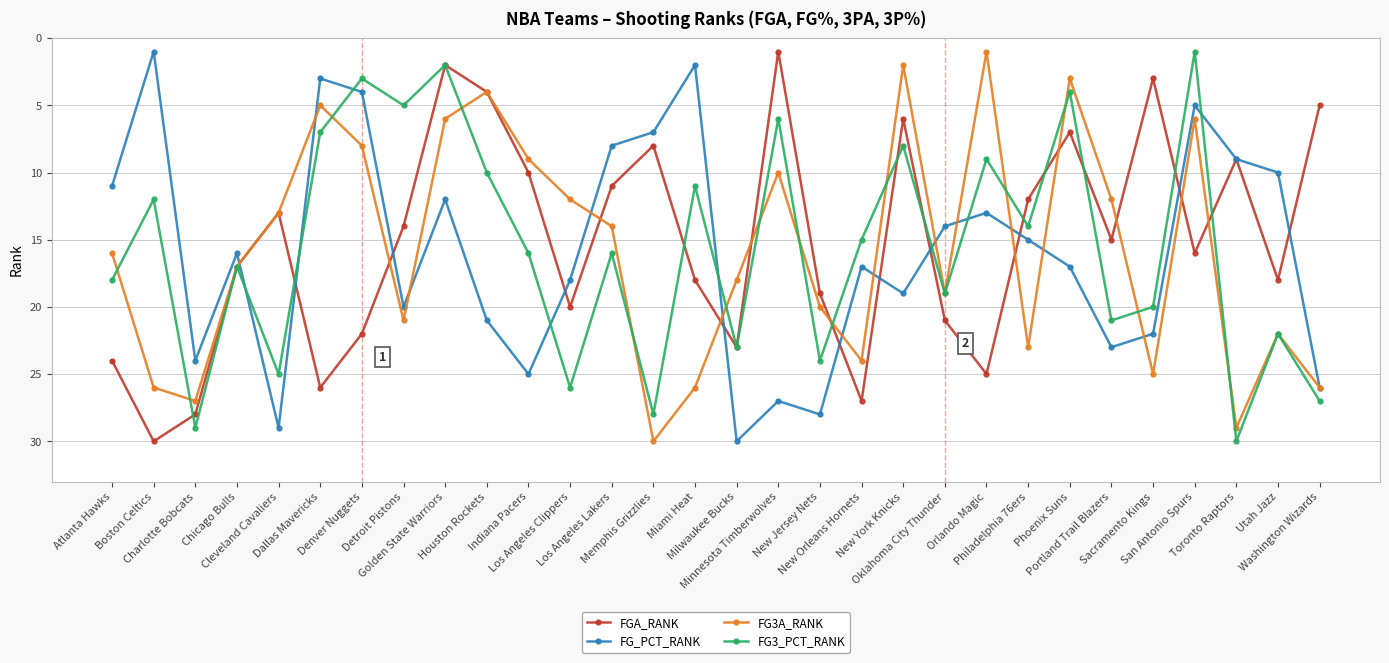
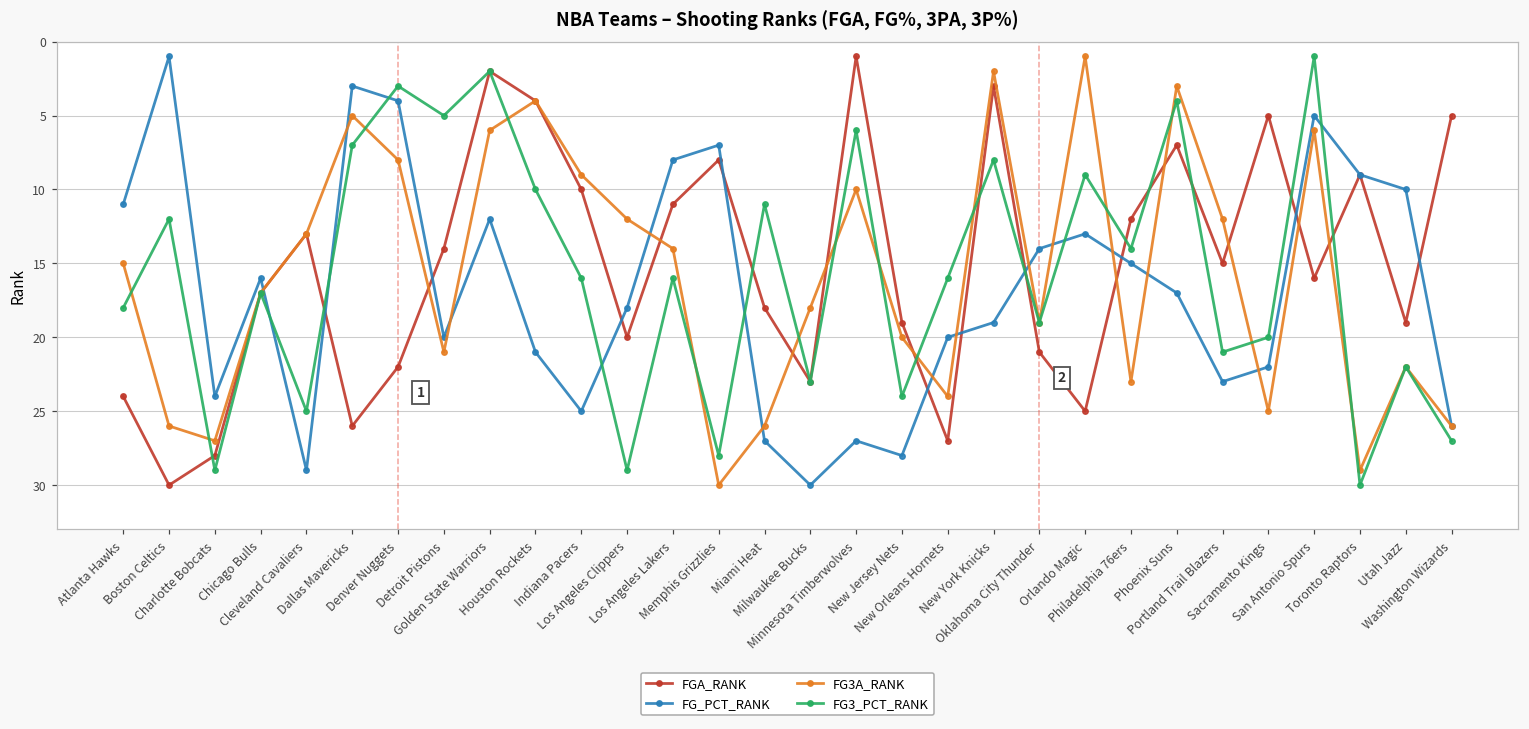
FG3A_RANK, Atlanta Hawks: 16 -> 15
FG3_PCT_RANK, Los Angeles Clippers: 26 -> 29
FG_PCT_RANK, Miami Heat: 2 -> 27
FG_PCT_RANK, New Orleans Hornets: 17 -> 20
FG3_PCT_RANK, New Orleans Hornets: 15 -> 16
FGA_RANK, New York Knicks: 6 -> 3
FGA_RANK, Sacramento Kings: 3 -> 5
FGA_RANK, Utah Jazz: 18 -> 19
